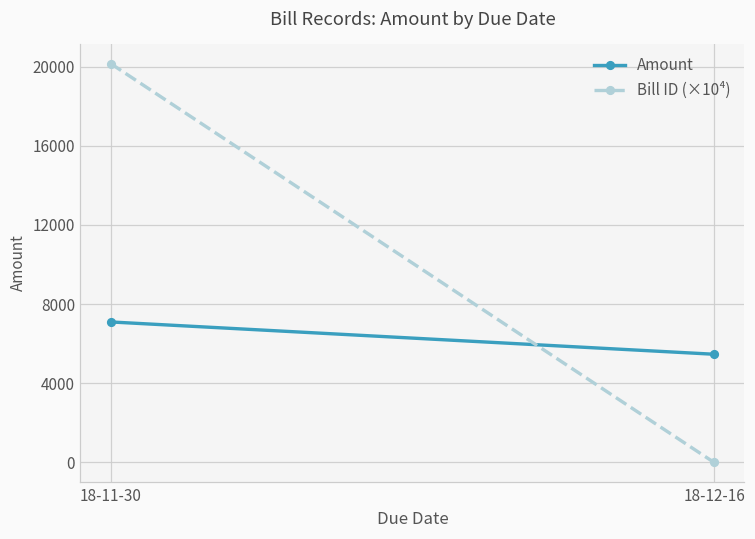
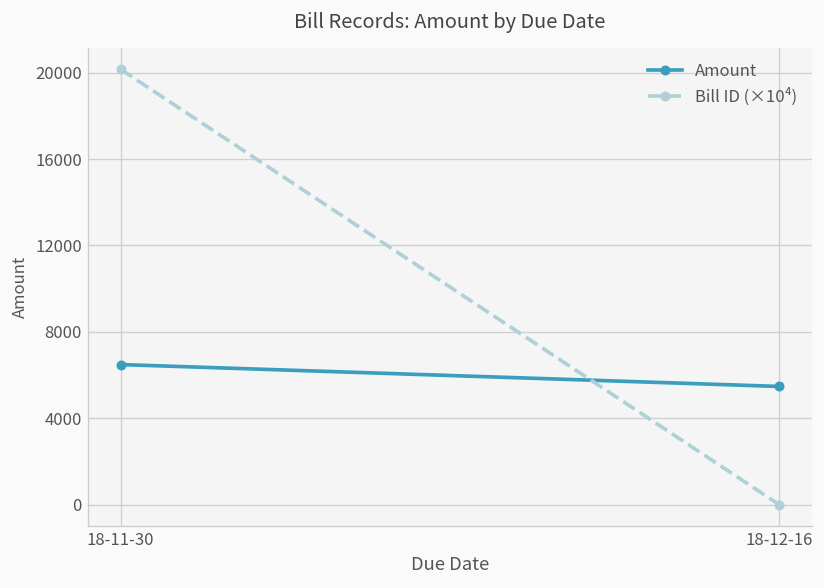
Amount, 18-11-30: 7100 -> 6500
